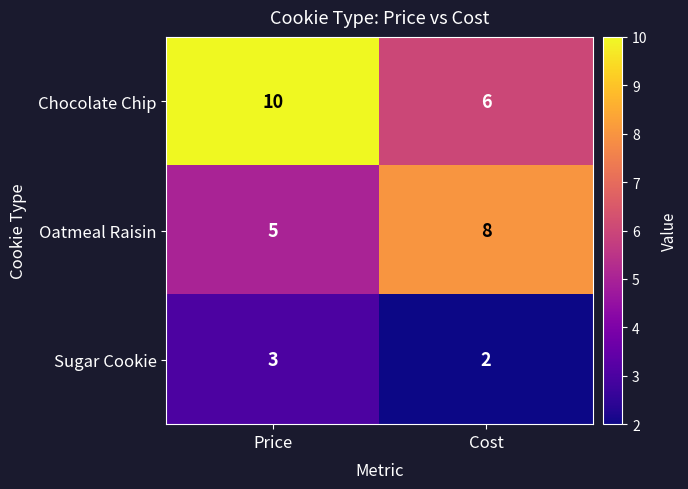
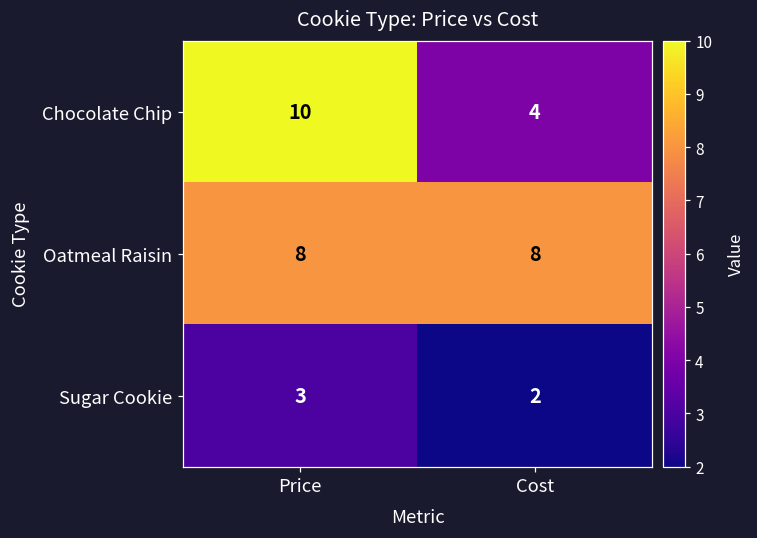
Chocolate Chip, Cost: 6 -> 4
Oatmeal Raisin, Price: 5 -> 8
